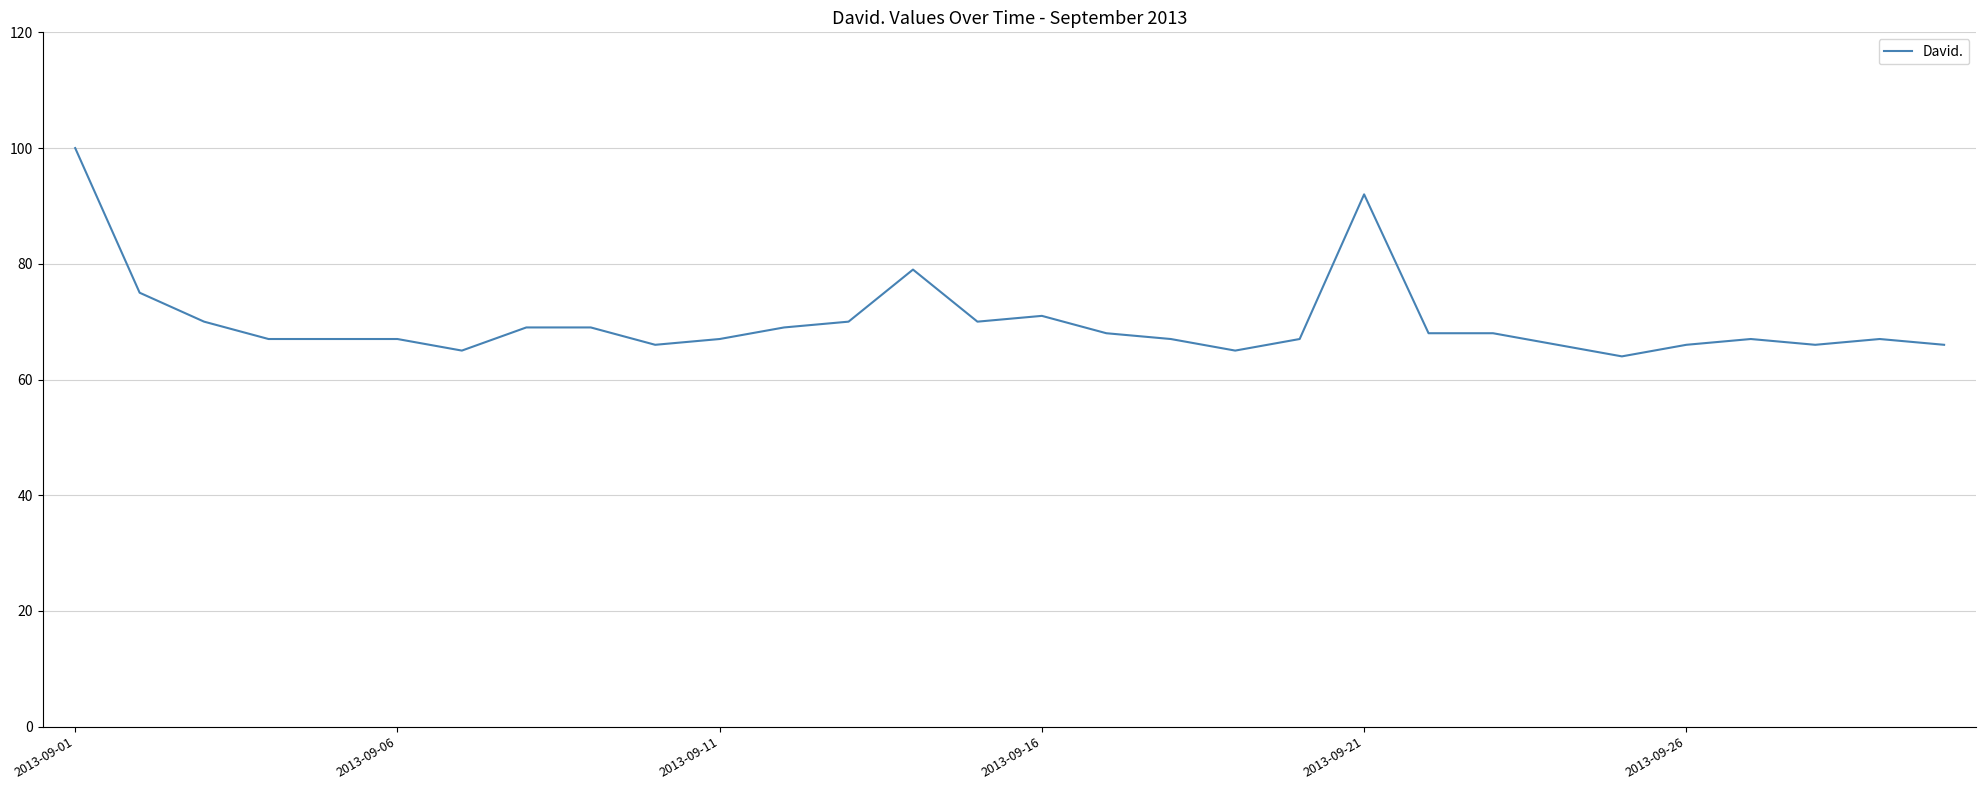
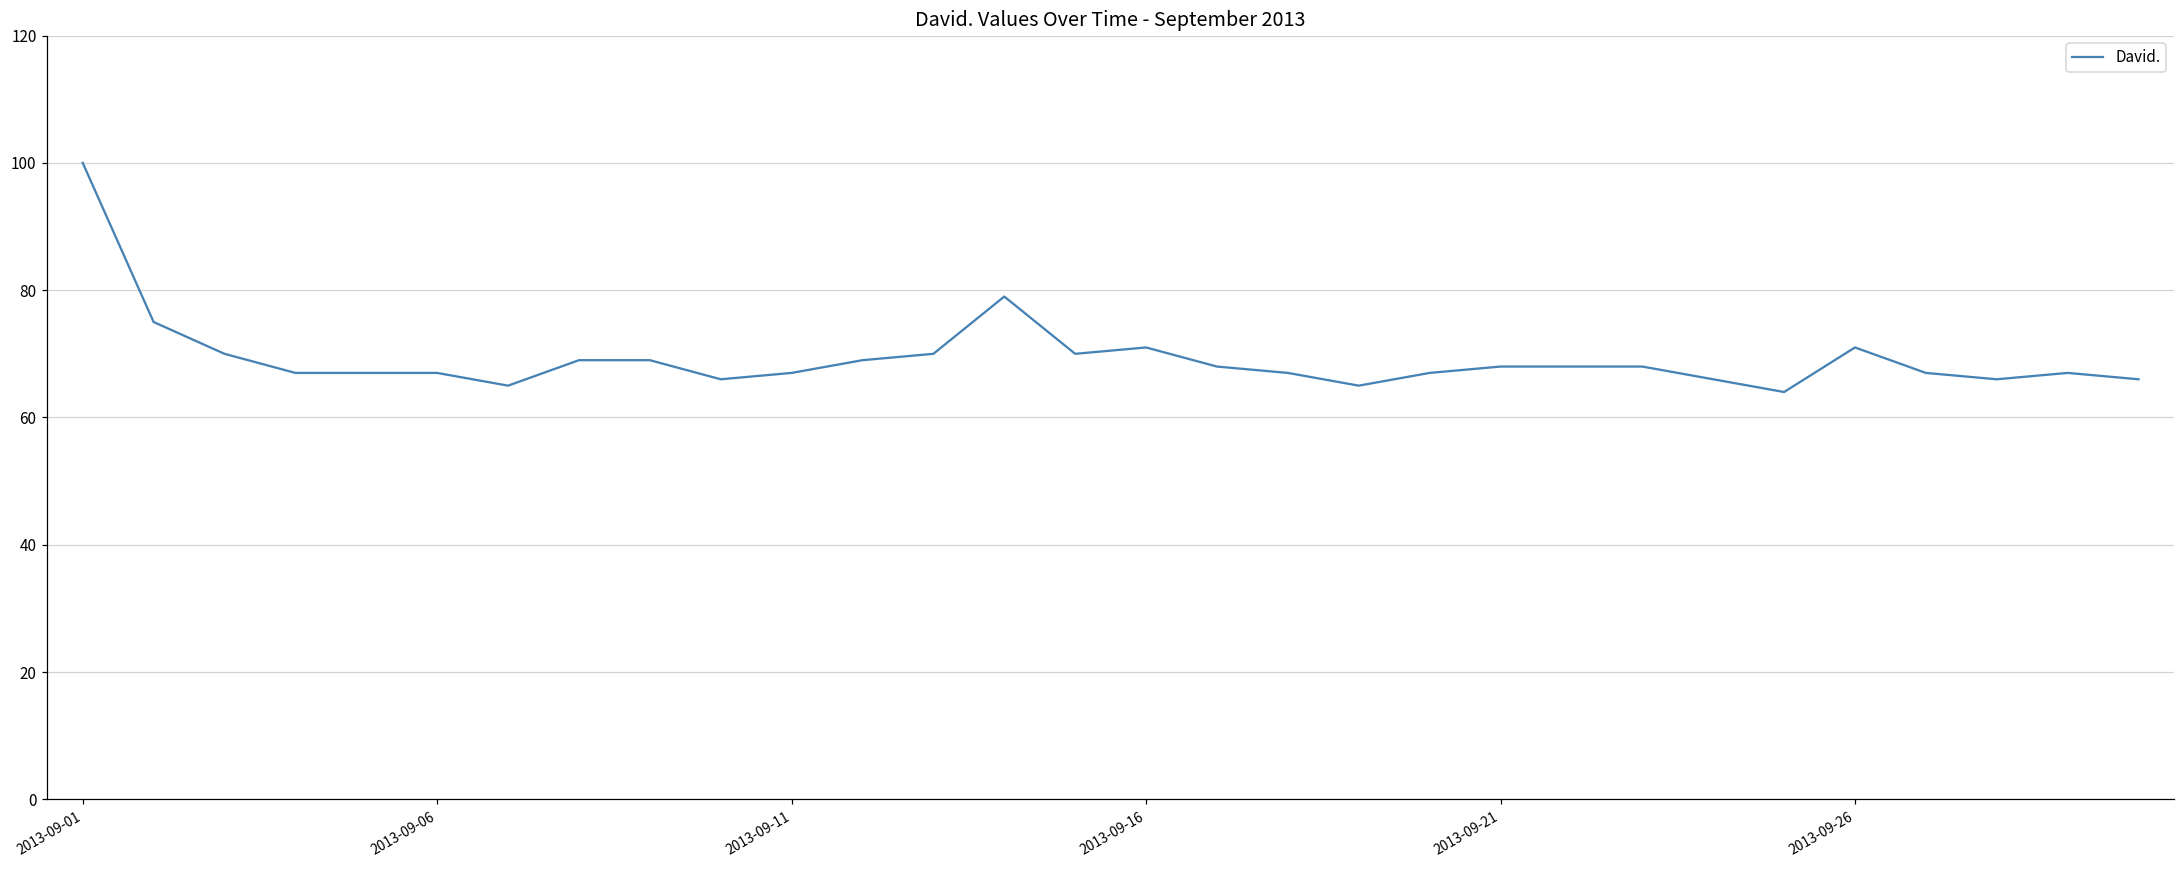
2013-09-21: 92 -> 68
2013-09-26: 66 -> 71
